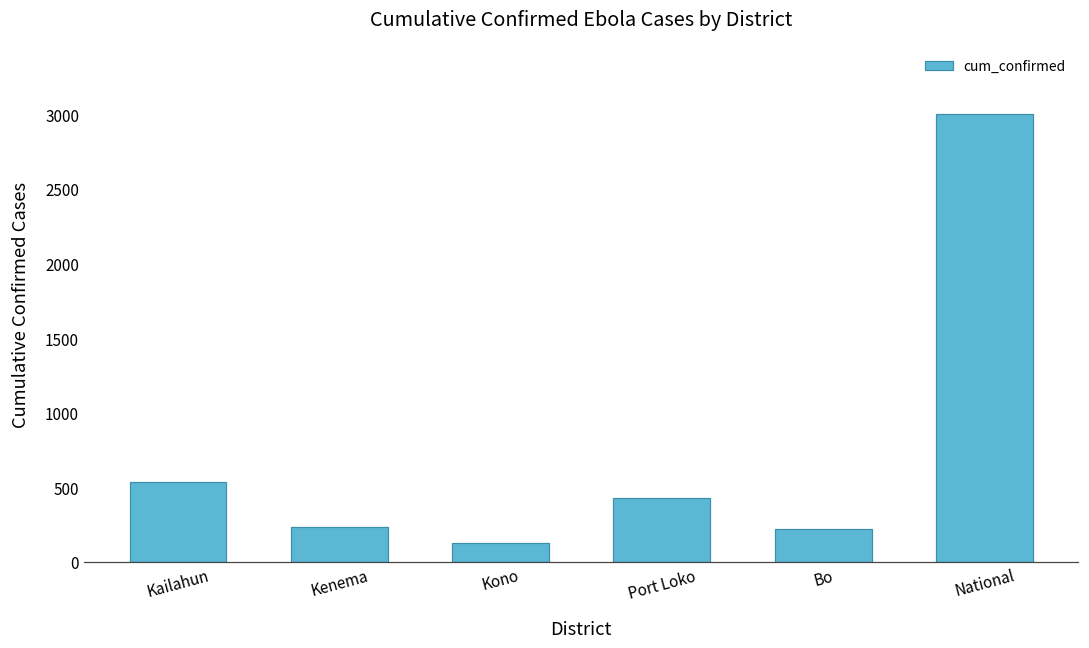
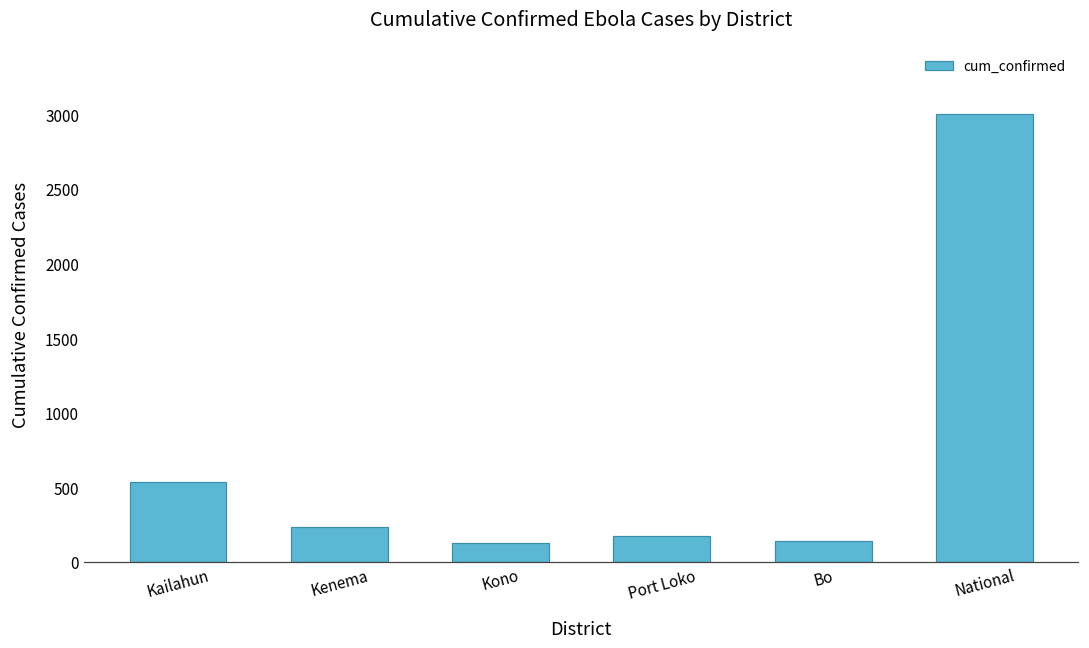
Port Loko: 430 -> 180
Bo: 220 -> 140
